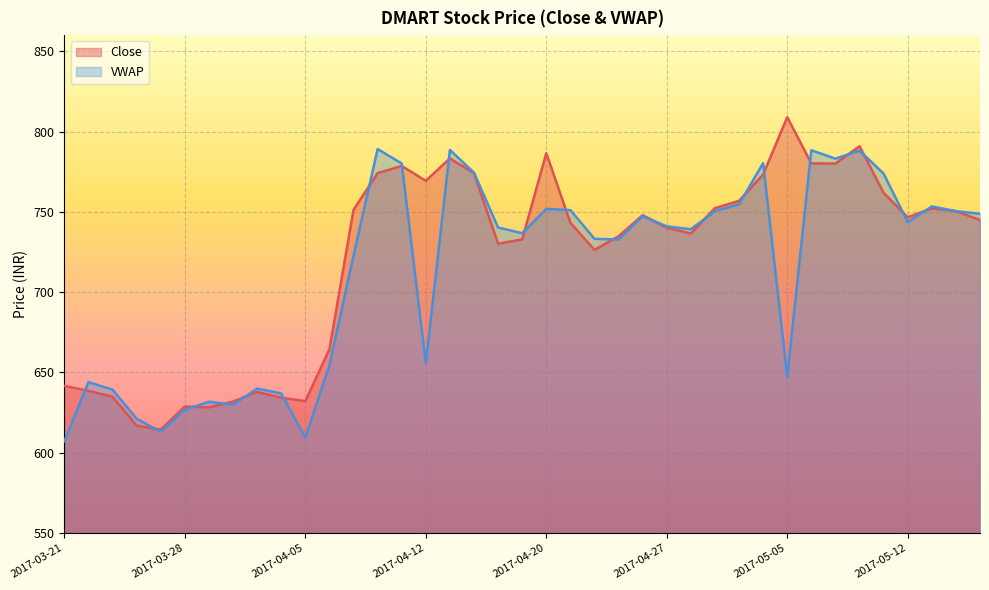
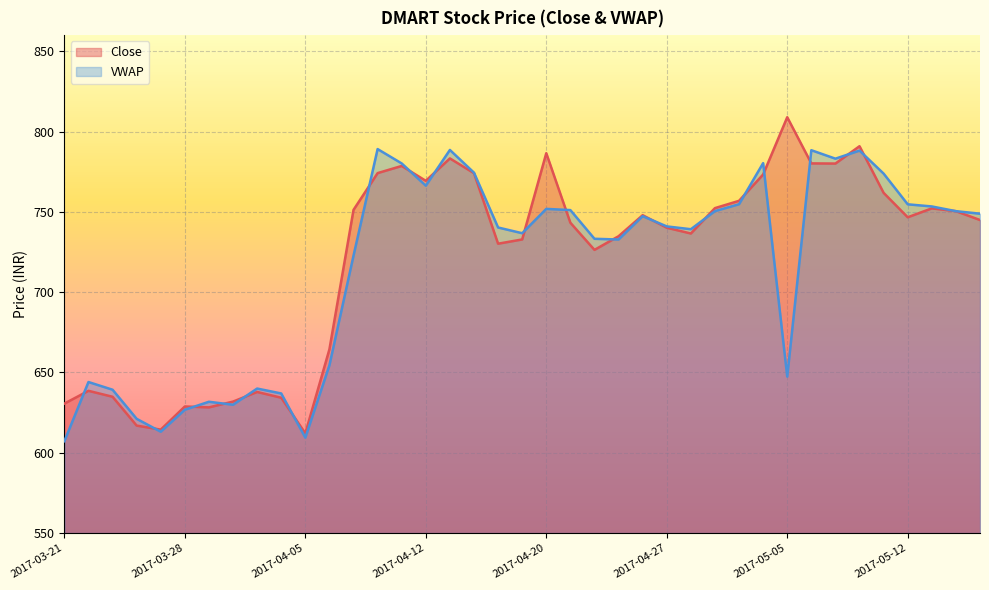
Close, 2017-03-21: 642 -> 631
Close, 2017-04-05: 632 -> 612
VWAP, 2017-04-12: 656 -> 766
VWAP, 2017-05-12: 744 -> 755
